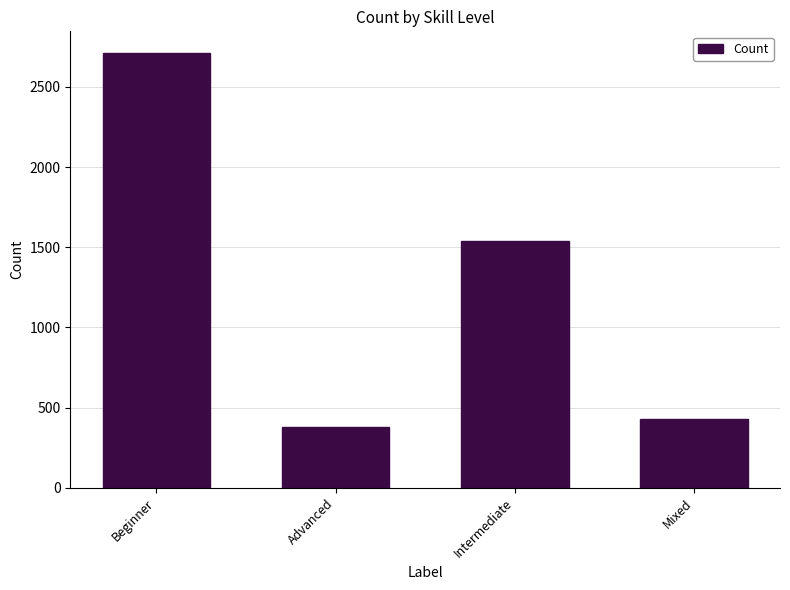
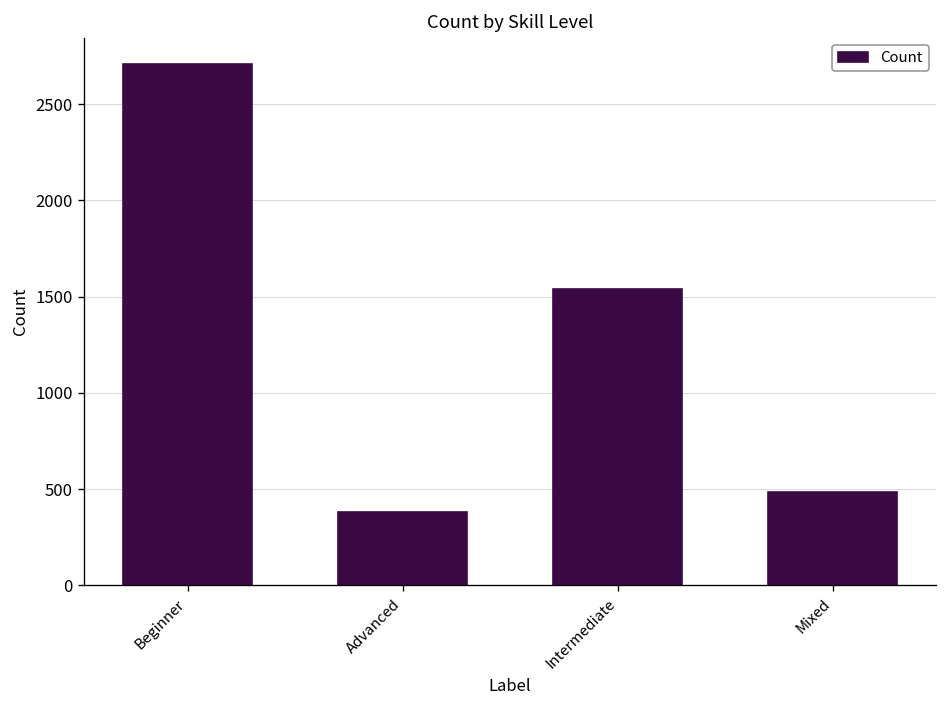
Mixed: 430 -> 490
